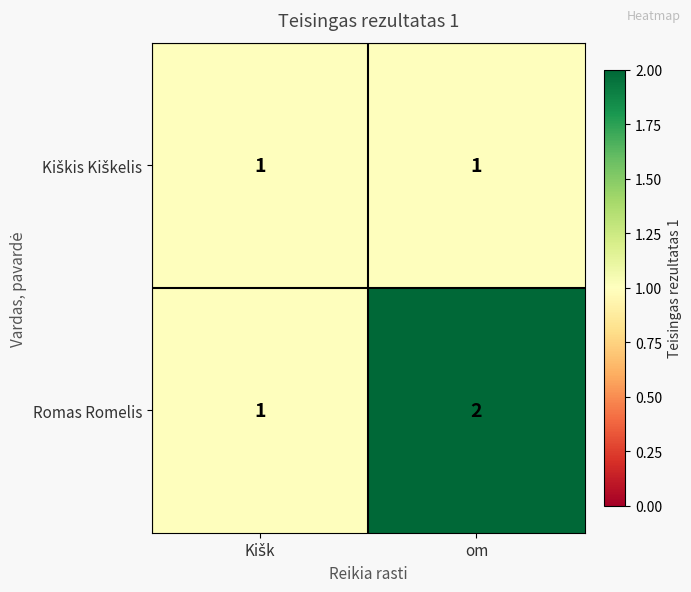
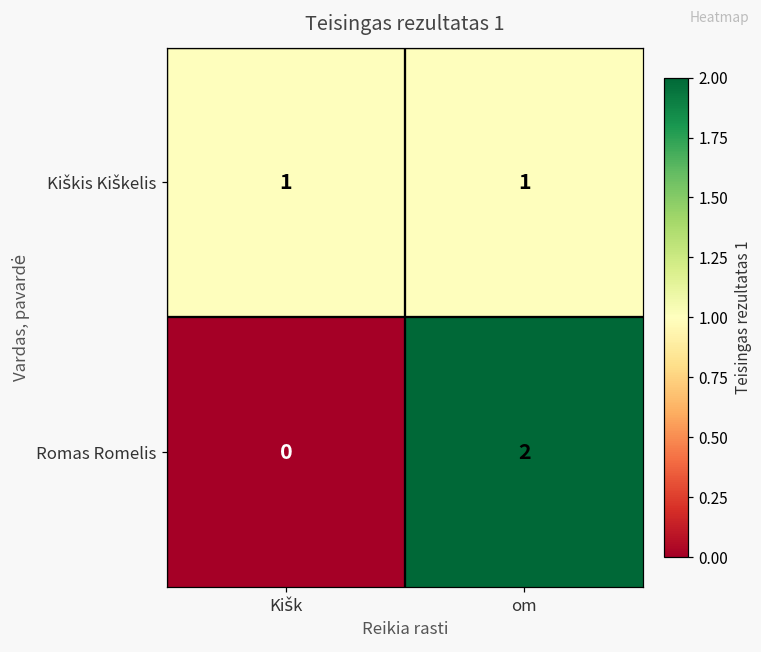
Romas Romelis, Kišk: 1 -> 0
